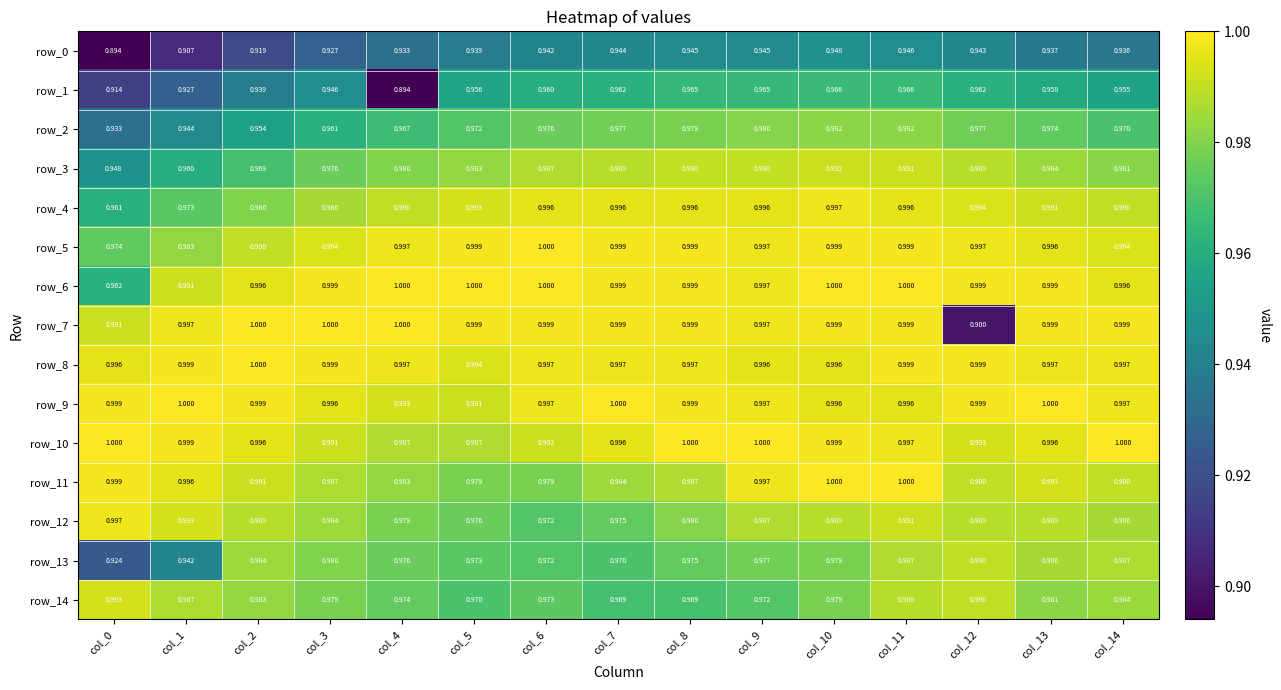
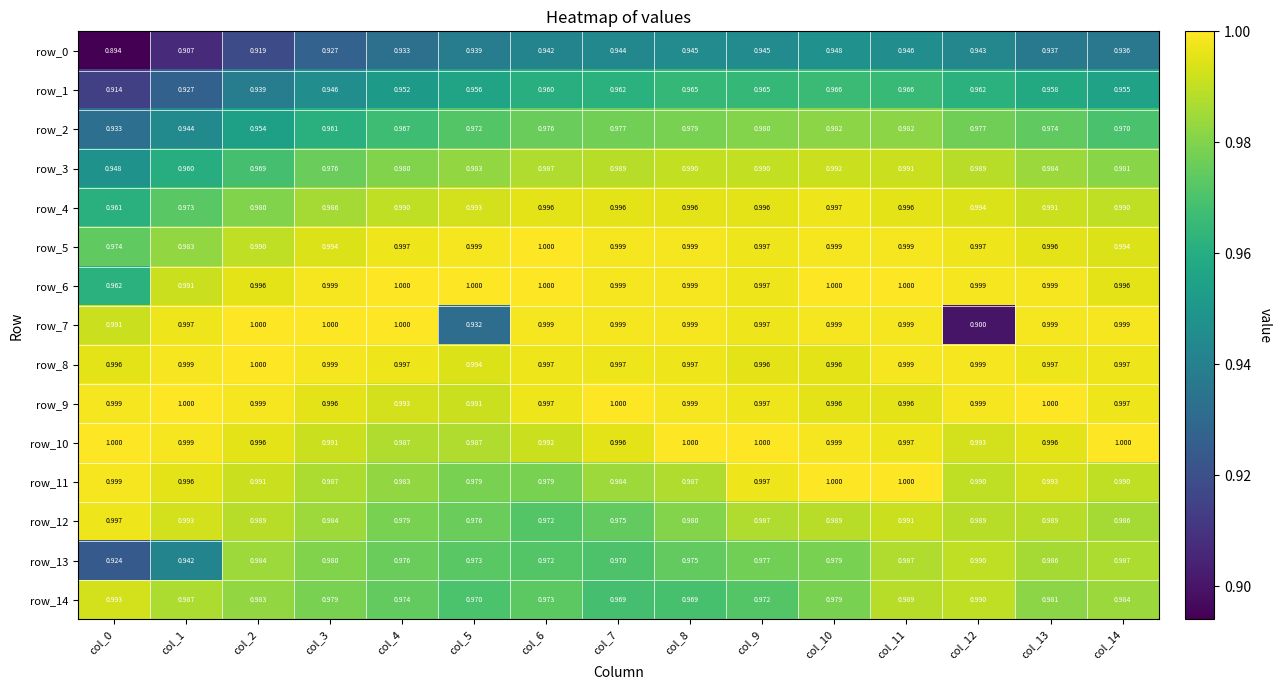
row_1, col_4: 0.894 -> 0.952
row_7, col_5: 0.999 -> 0.932
